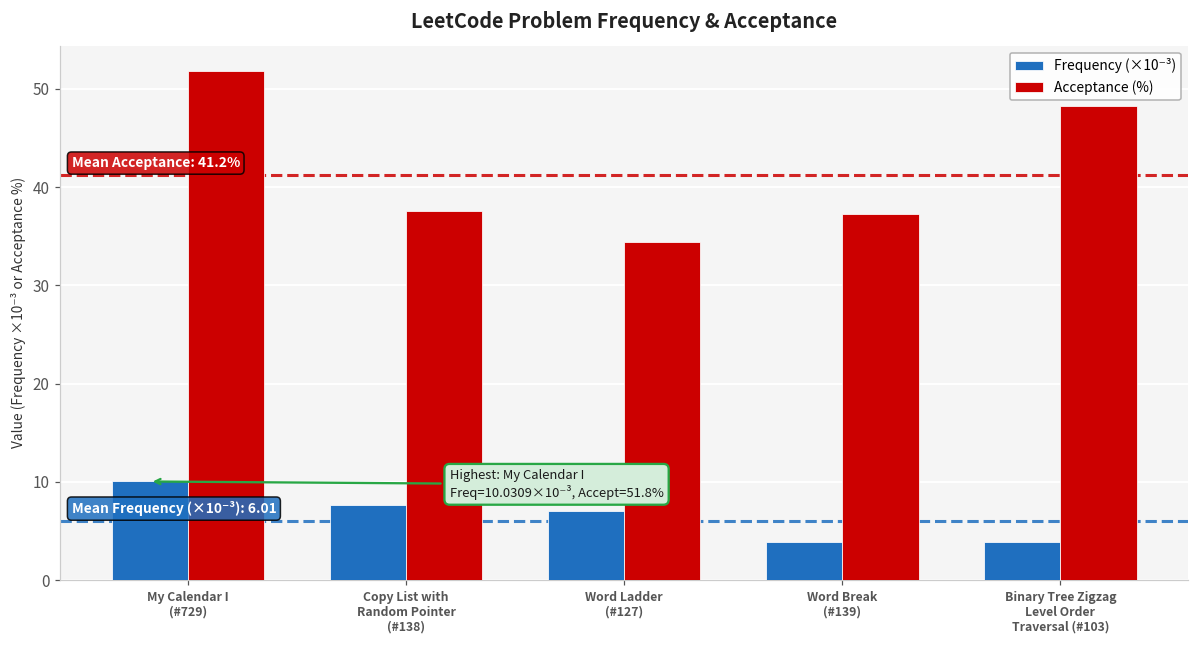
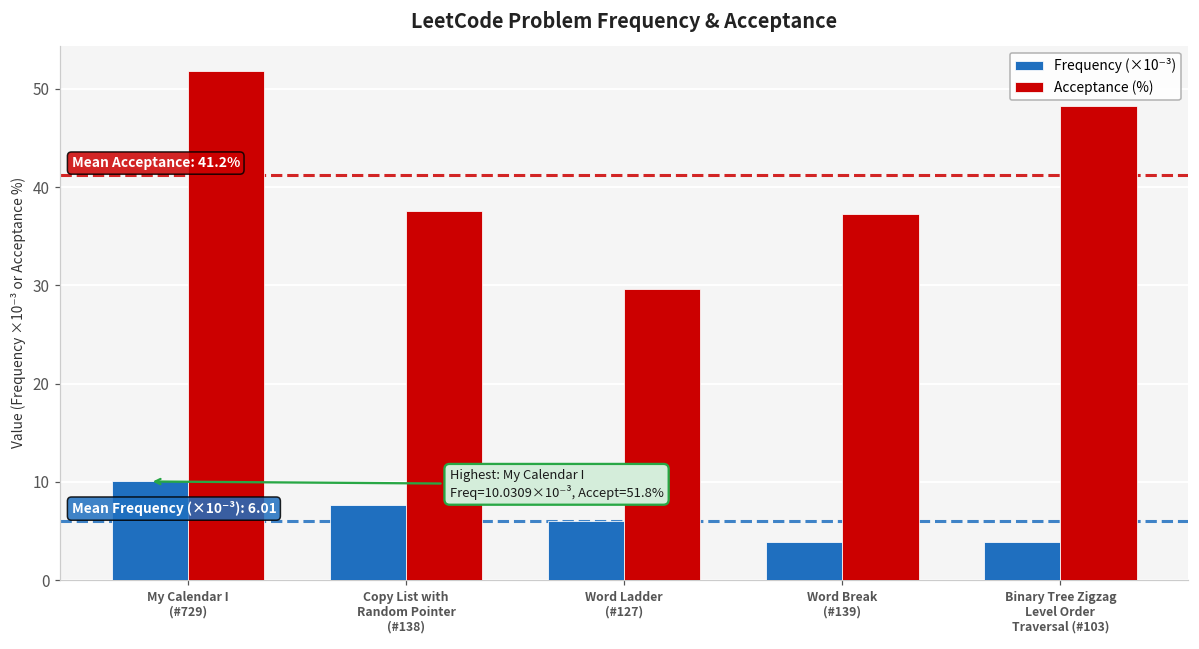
Frequency (×10⁻³), Word Ladder (#127): 7 -> 6
Acceptance (%), Word Ladder (#127): 34 -> 30
